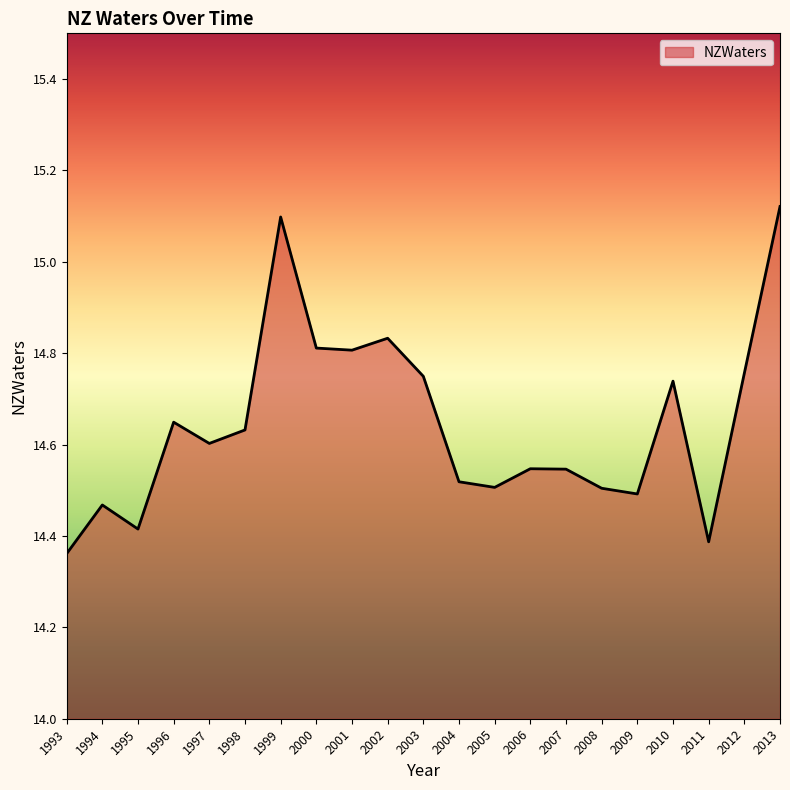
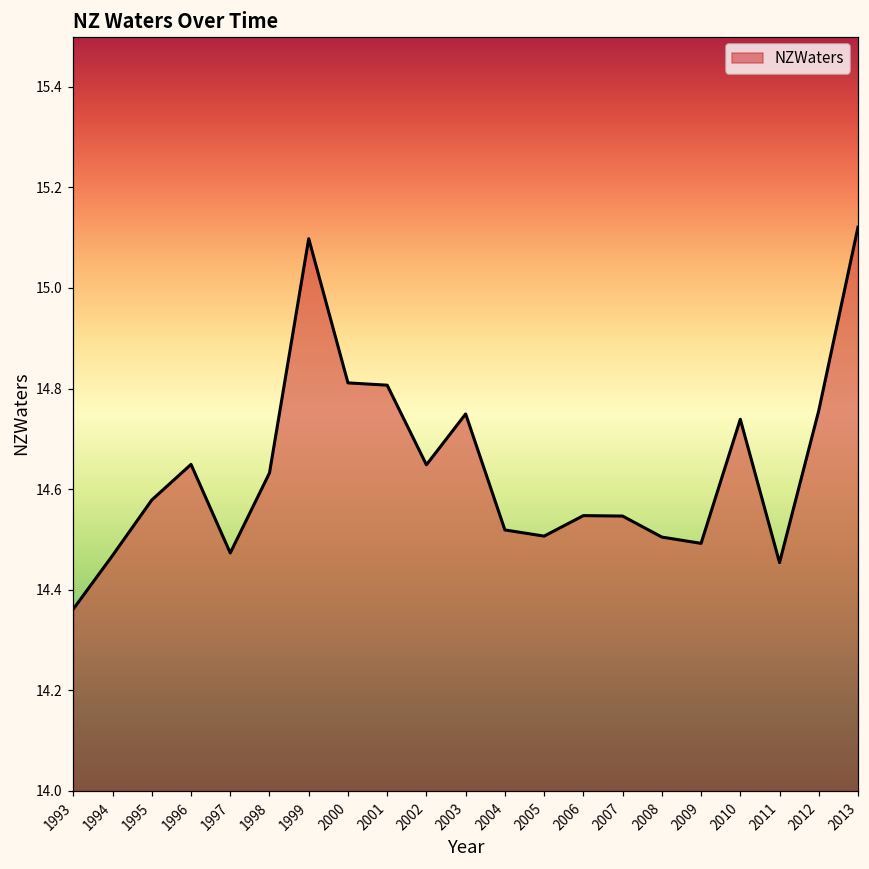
1995: 14.42 -> 14.58
1997: 14.60 -> 14.47
2002: 14.83 -> 14.65
2011: 14.39 -> 14.45
